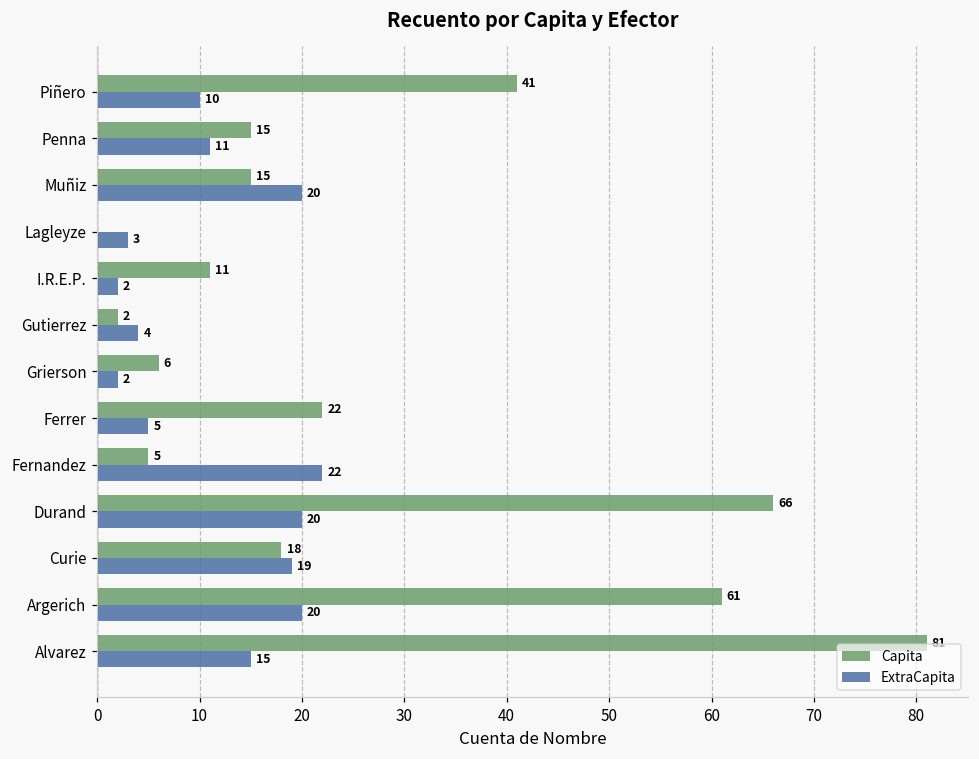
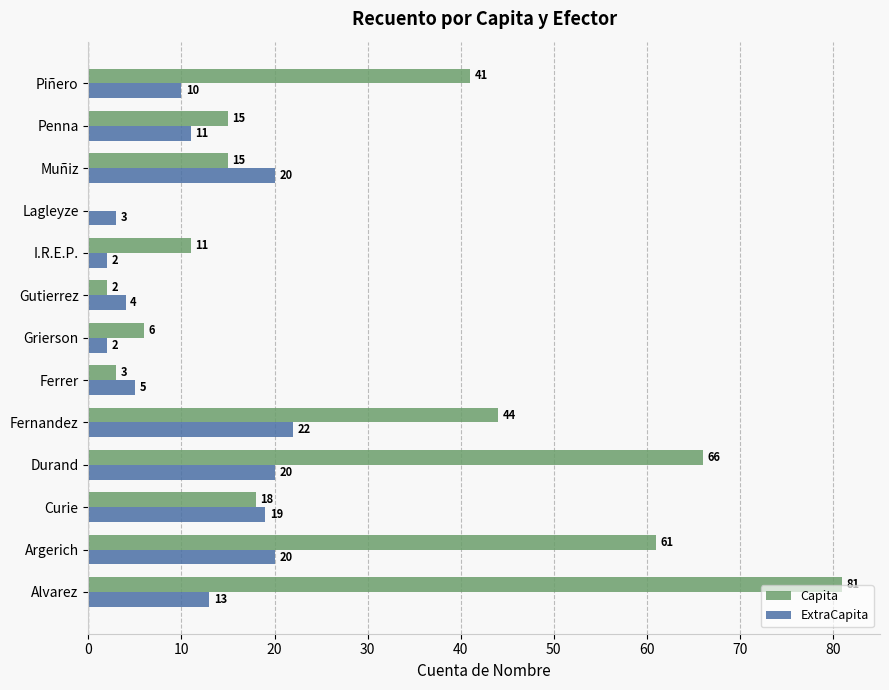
Capita, Ferrer: 22 -> 3
Capita, Fernandez: 5 -> 44
ExtraCapita, Alvarez: 15 -> 13
